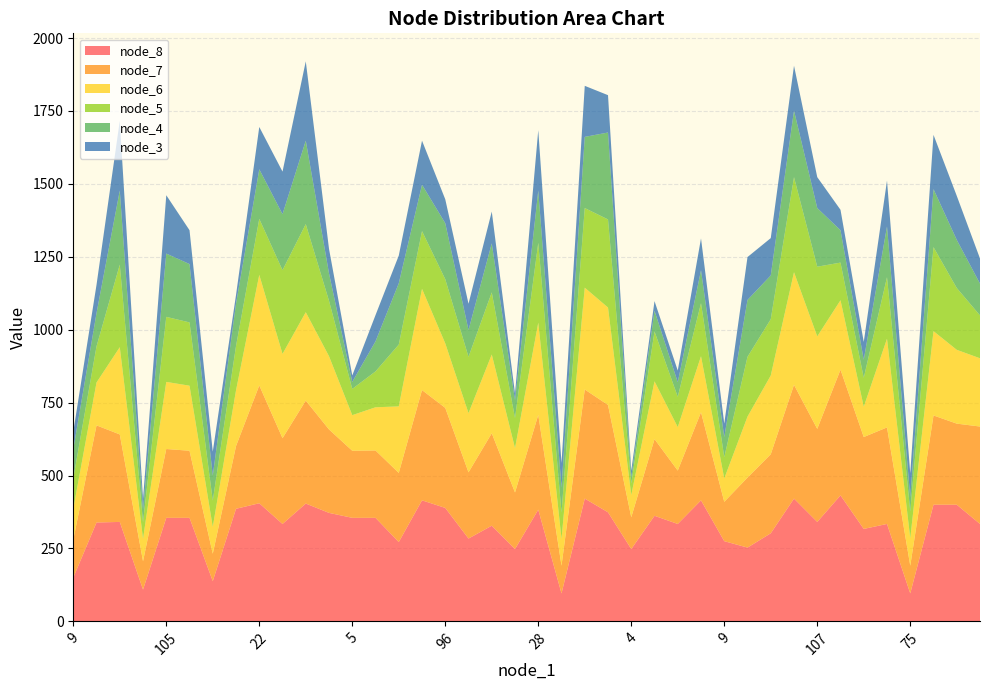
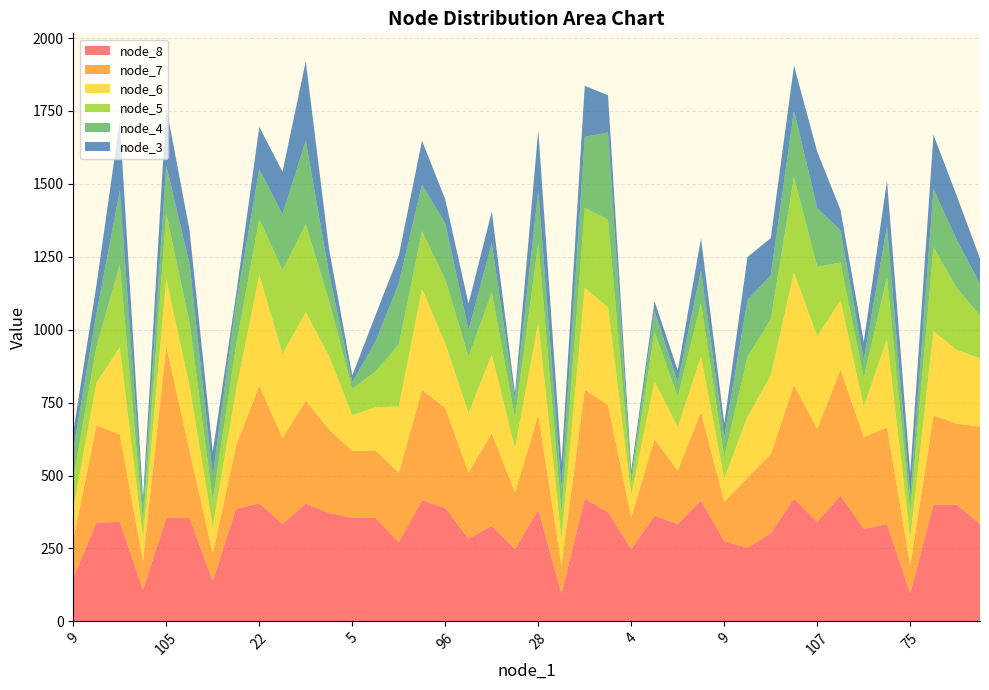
node_7, 105: 240 -> 590
node_4, 105: 220 -> 170
node_3, 107: 110 -> 190
